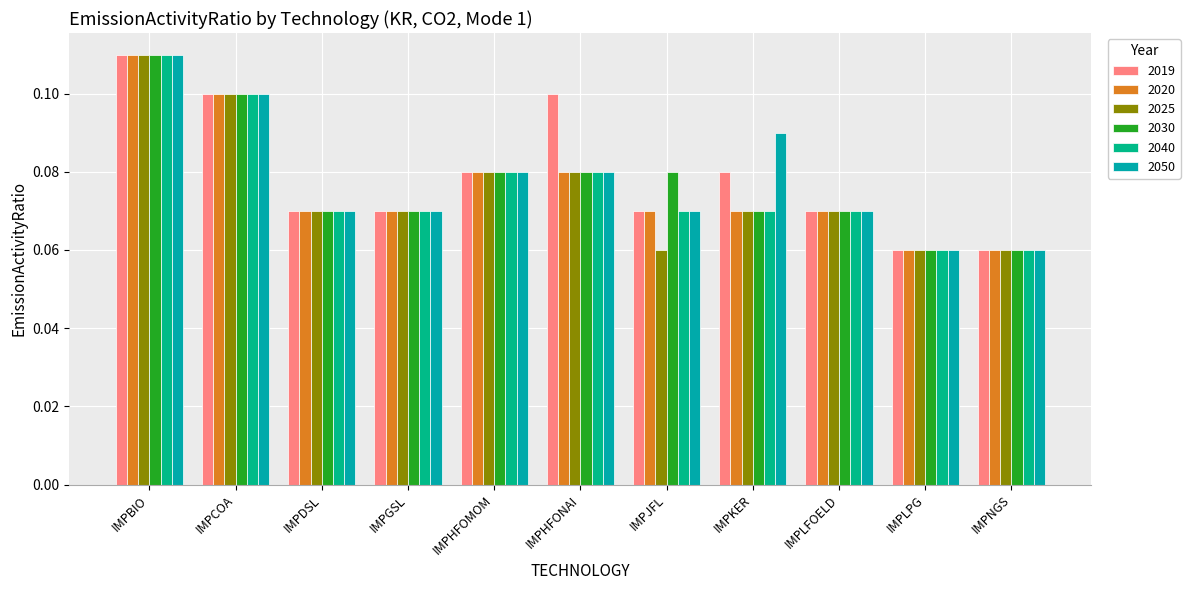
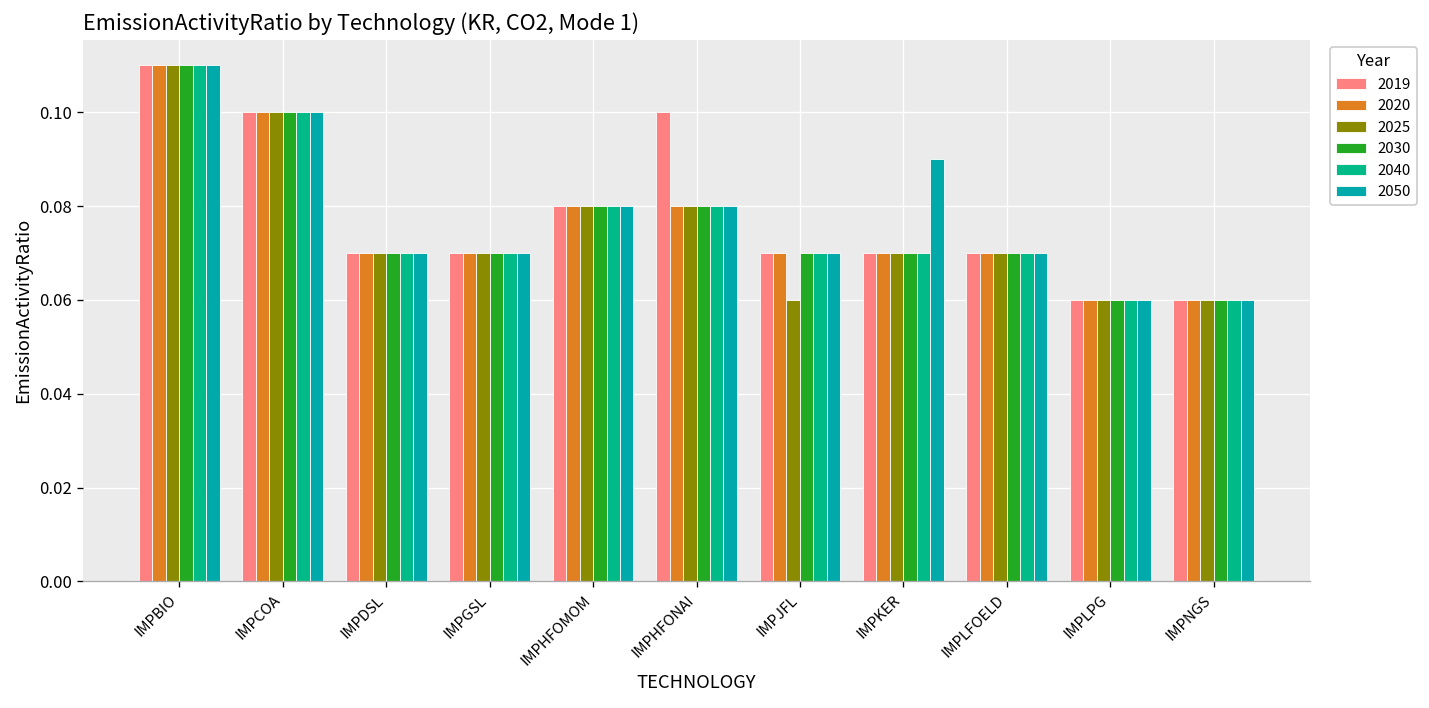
2030, IMPJFL: 0.08 -> 0.07
2019, IMPKER: 0.08 -> 0.07
